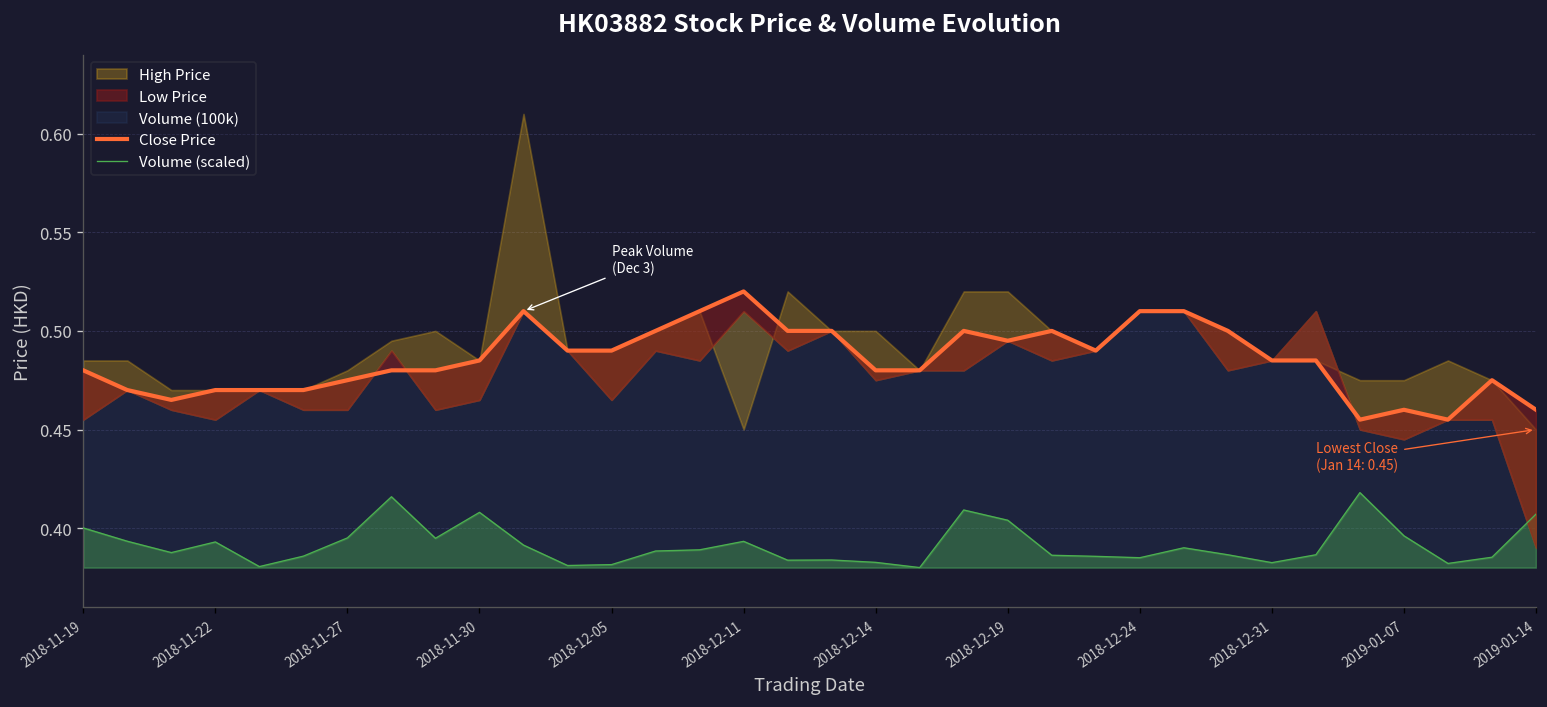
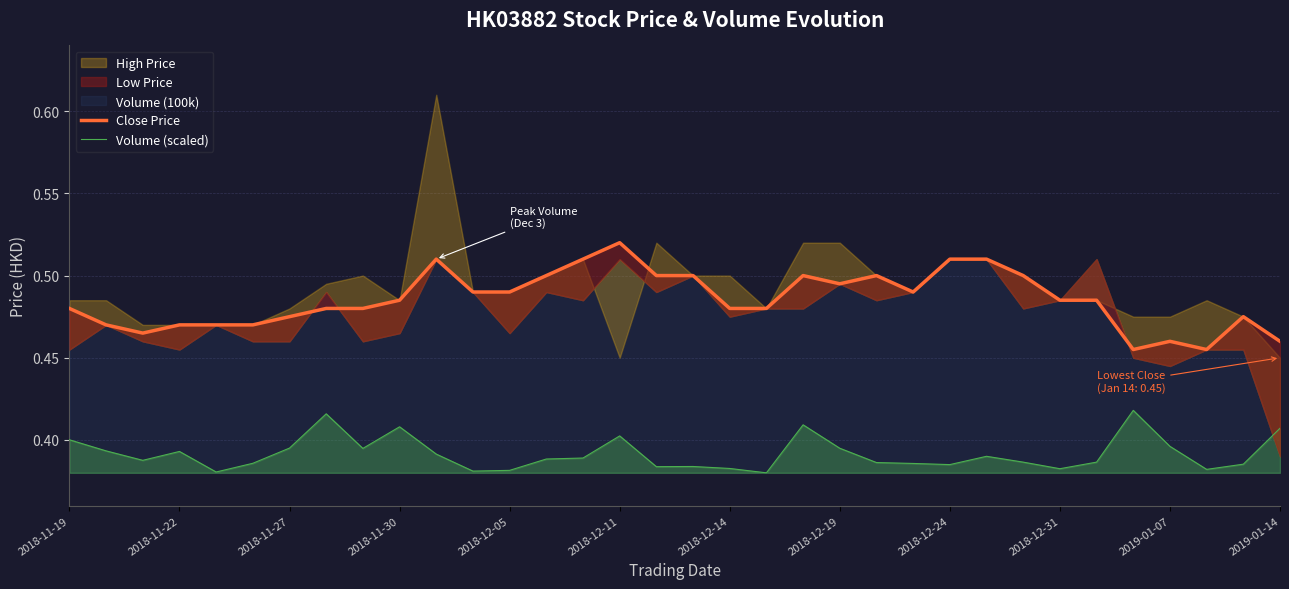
Volume (scaled), 2018-12-11: 0.393 -> 0.402
Volume (scaled), 2018-12-19: 0.404 -> 0.395
